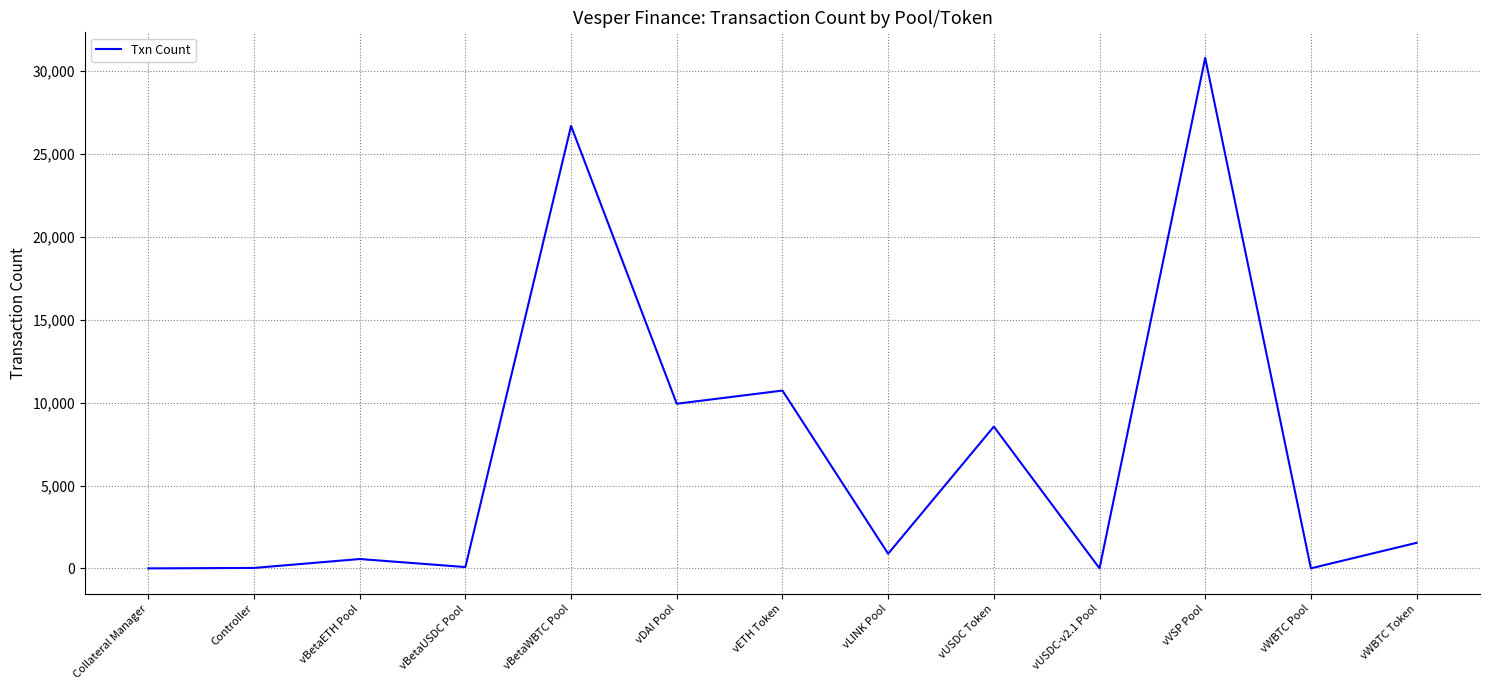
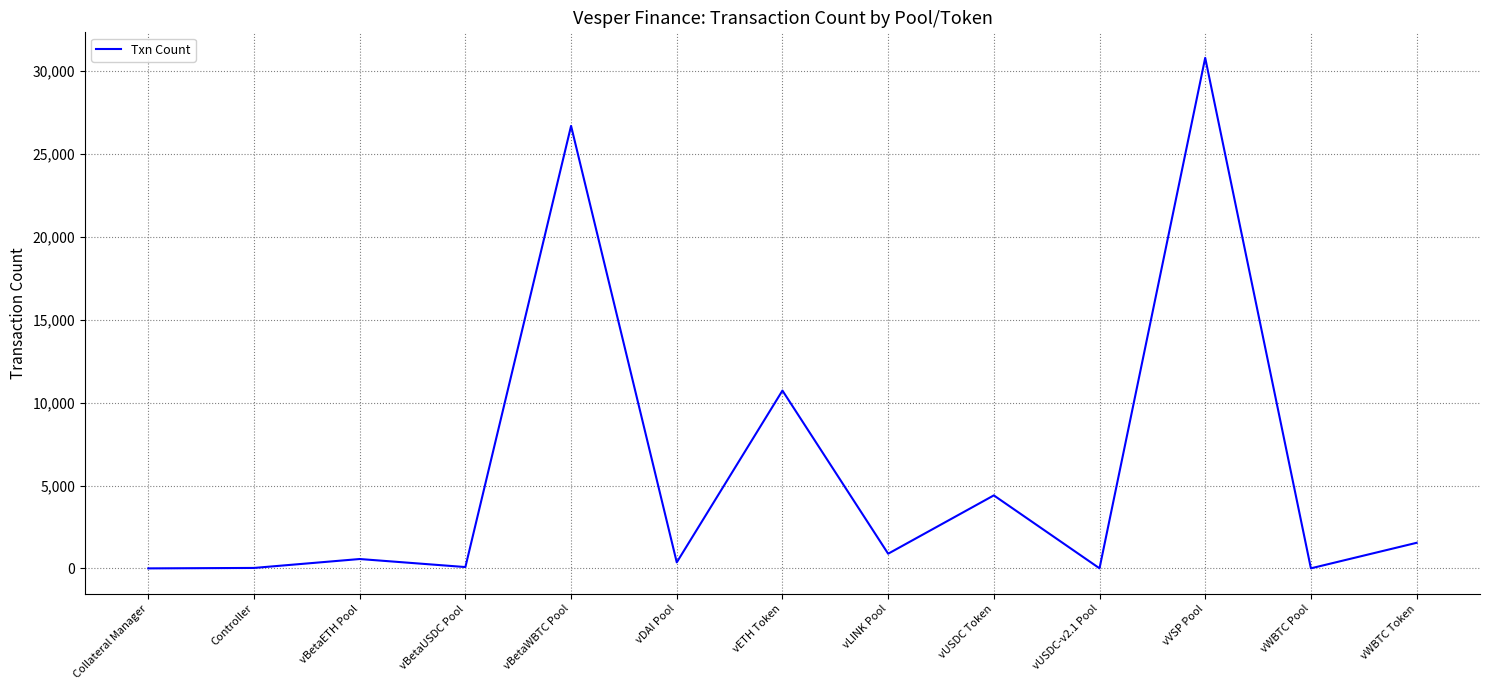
vDAI Pool: 9,900 -> 400
vUSDC Token: 8,600 -> 4,400
